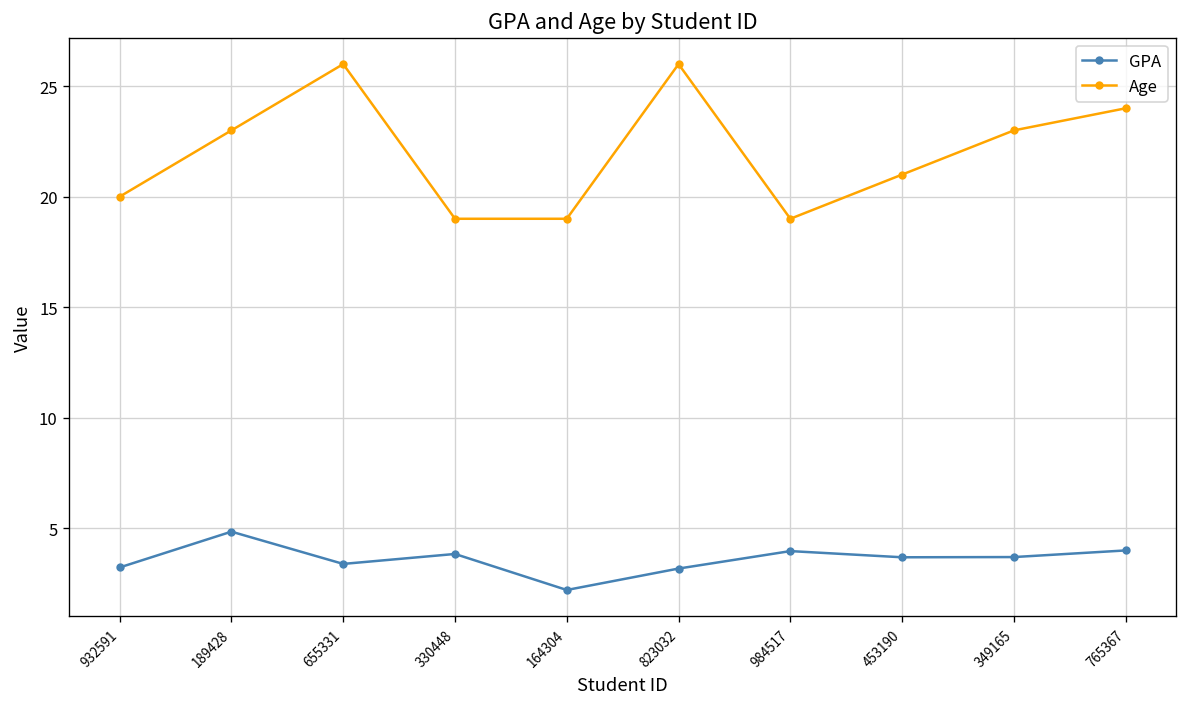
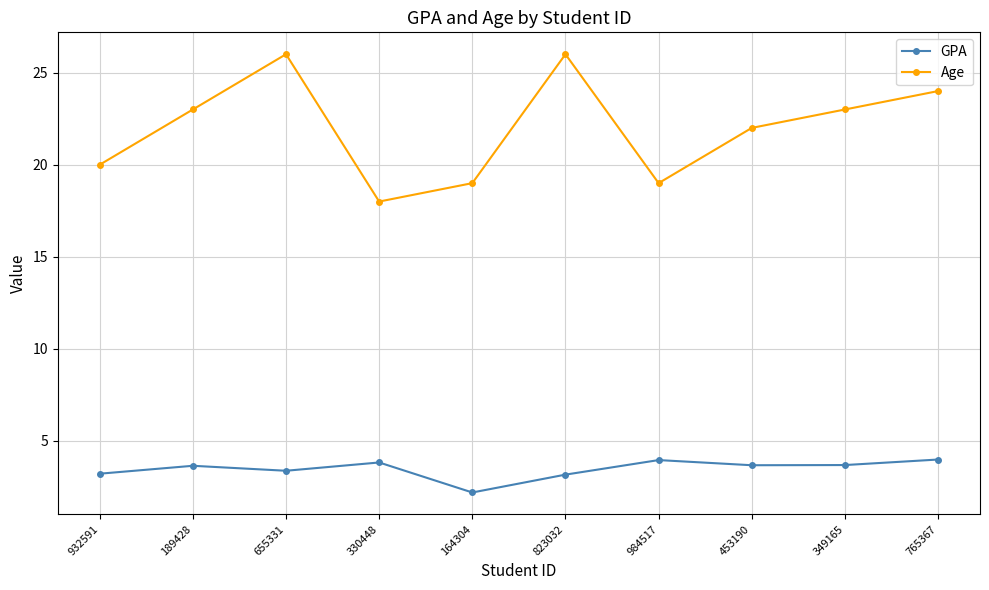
GPA, 189428: 4.8 -> 3.7
Age, 330448: 19 -> 18
Age, 453190: 21 -> 22
